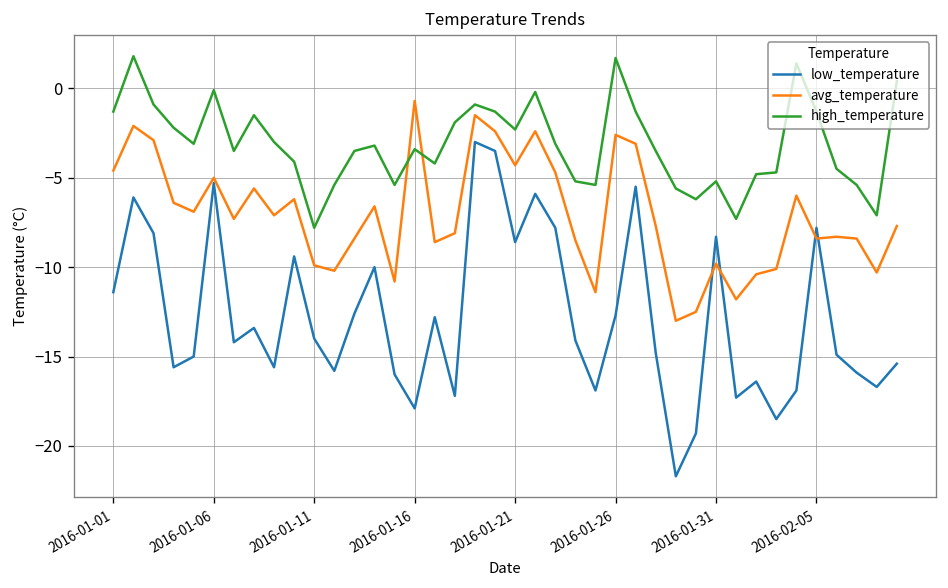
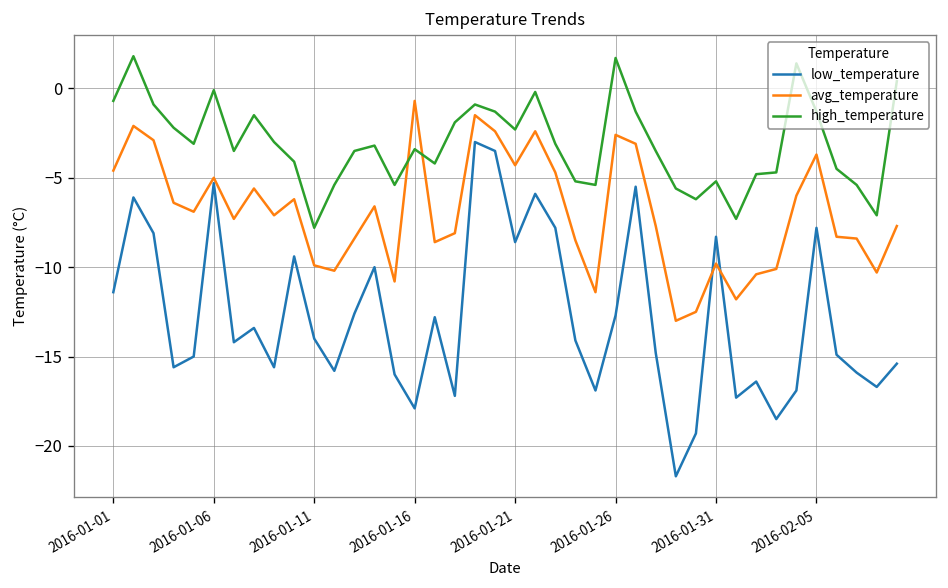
high_temperature, 2016-01-01: -1.3 -> -0.7
avg_temperature, 2016-02-05: -8.4 -> -3.7
